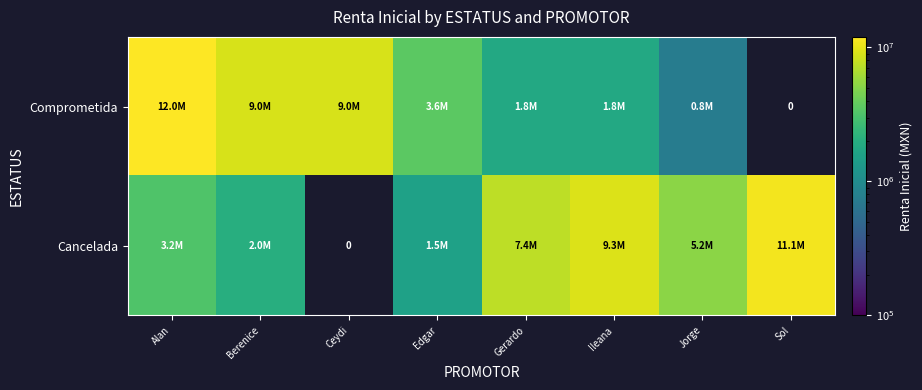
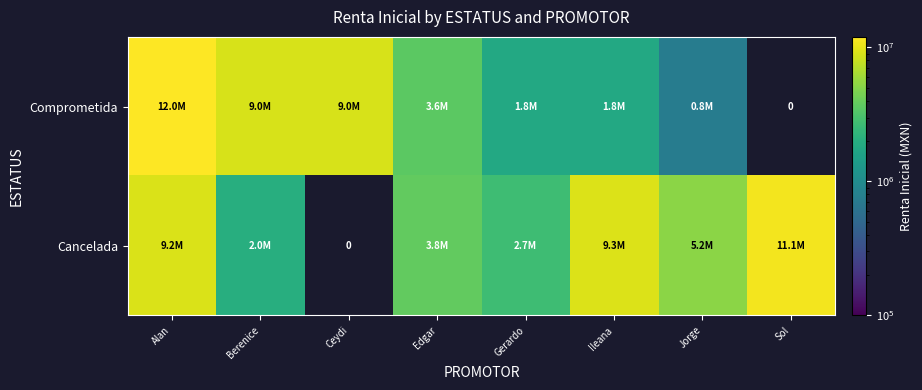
Cancelada, Alan: 3.2M -> 9.2M
Cancelada, Edgar: 1.5M -> 3.8M
Cancelada, Gerardo: 7.4M -> 2.7M
